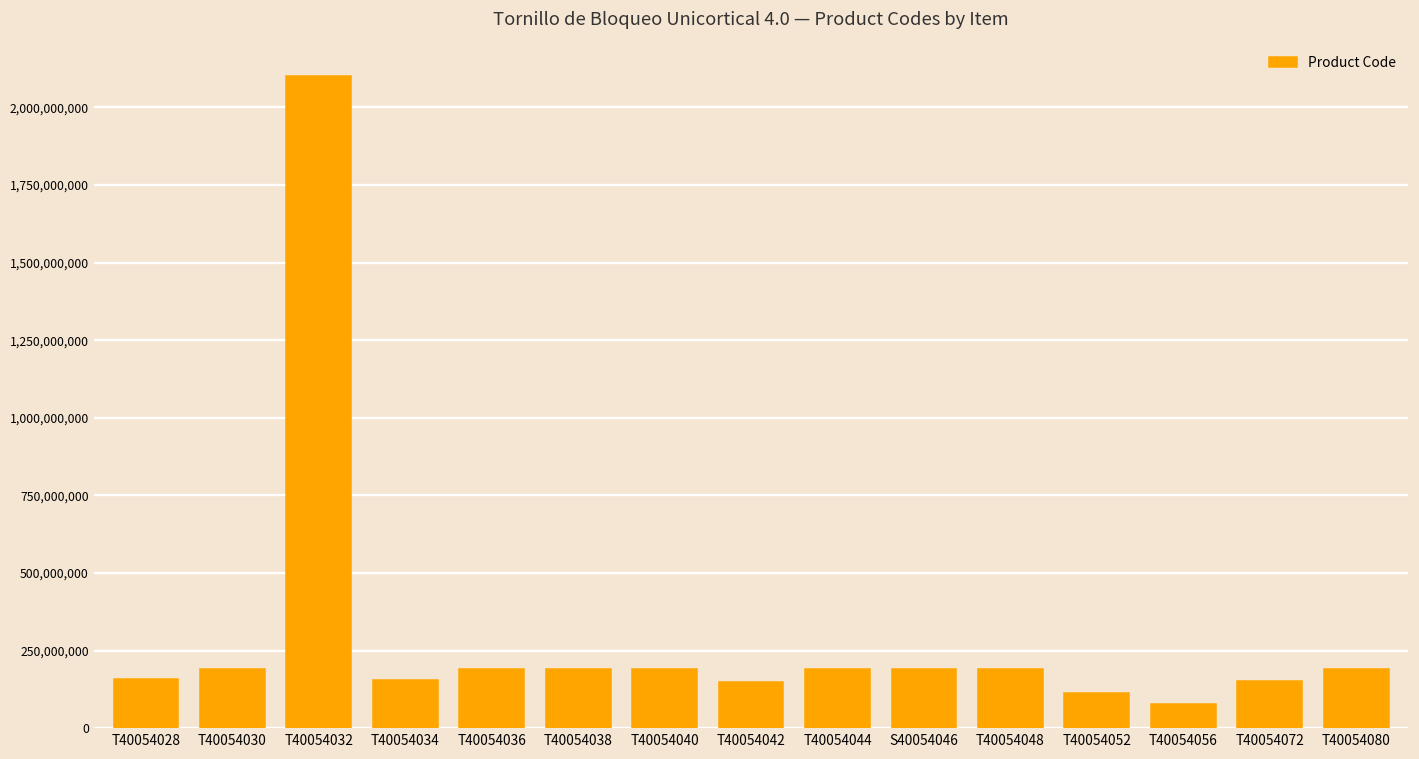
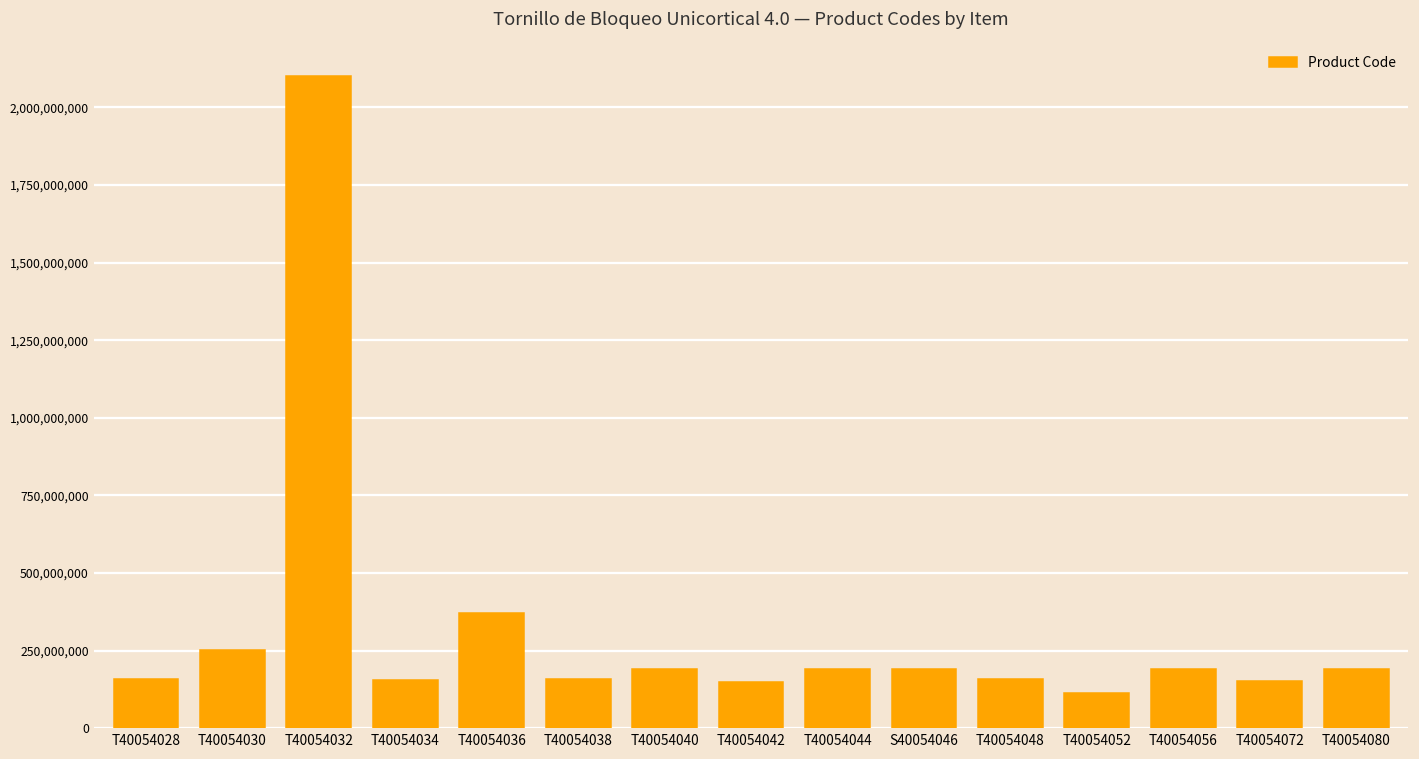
T40054030: 190,000,000 -> 250,000,000
T40054036: 190,000,000 -> 370,000,000
T40054038: 190,000,000 -> 160,000,000
T40054048: 190,000,000 -> 160,000,000
T40054056: 80,000,000 -> 190,000,000
